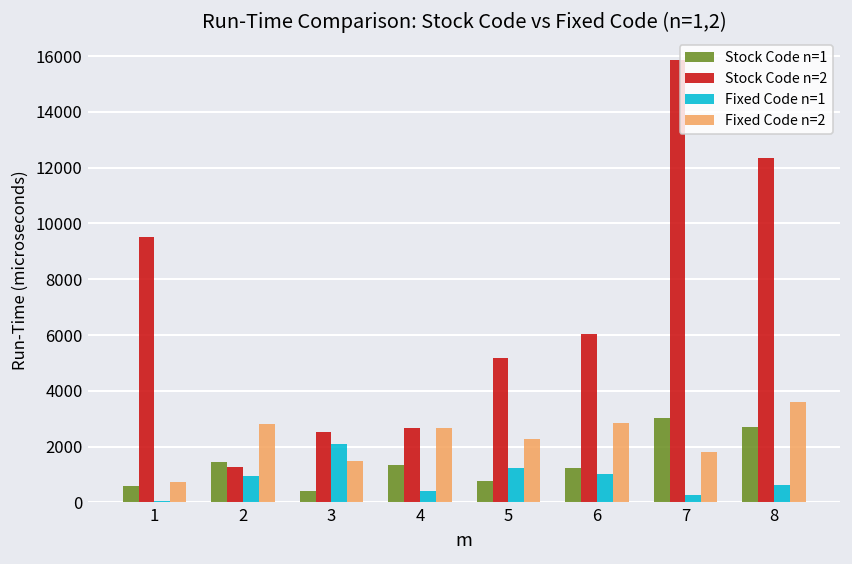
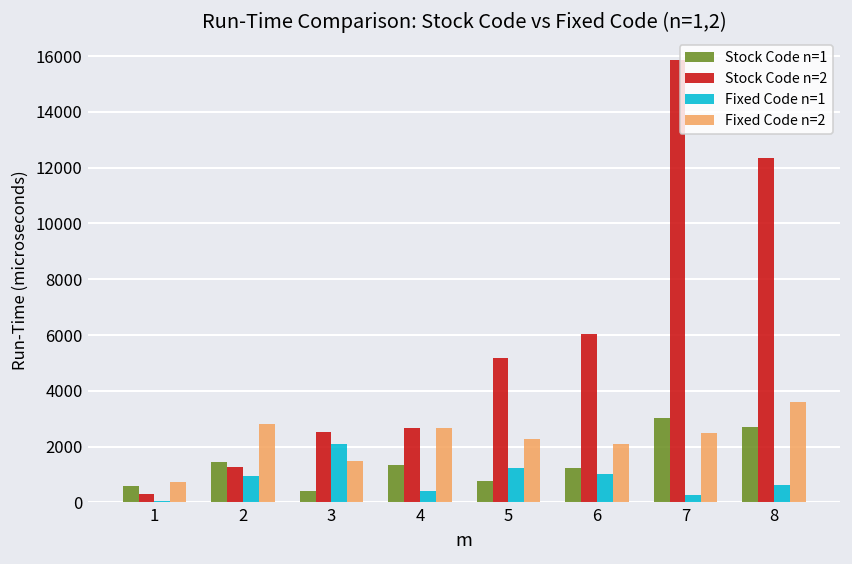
Stock Code n=2, 1: 9500 -> 300
Fixed Code n=2, 6: 2800 -> 2100
Fixed Code n=2, 7: 1800 -> 2500
